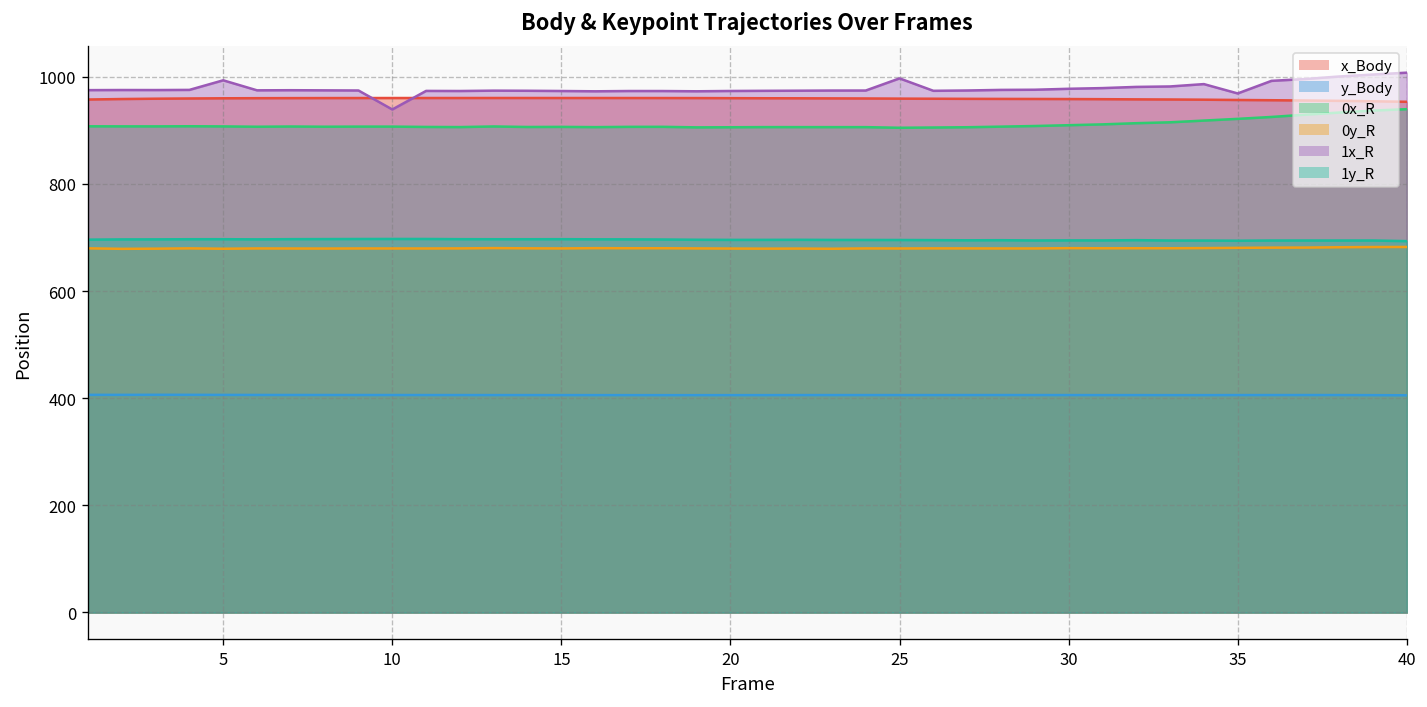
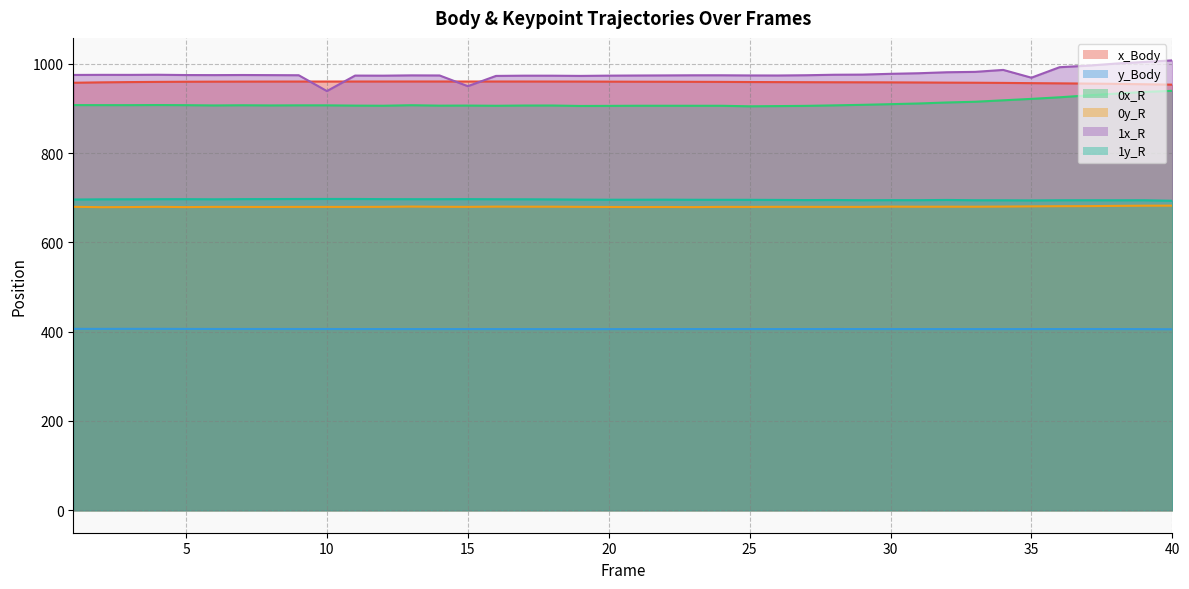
1x_R, 5: 990 -> 970
1x_R, 15: 970 -> 950
1x_R, 25: 1000 -> 970
